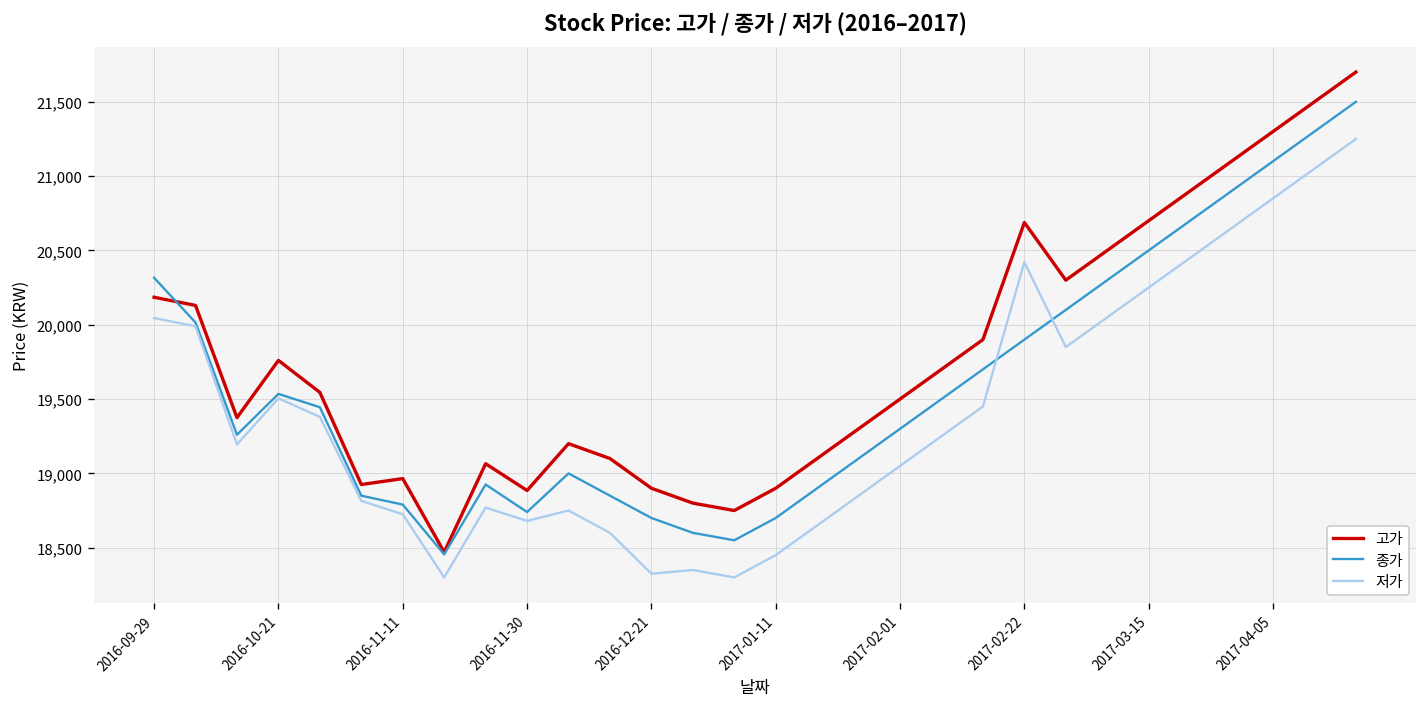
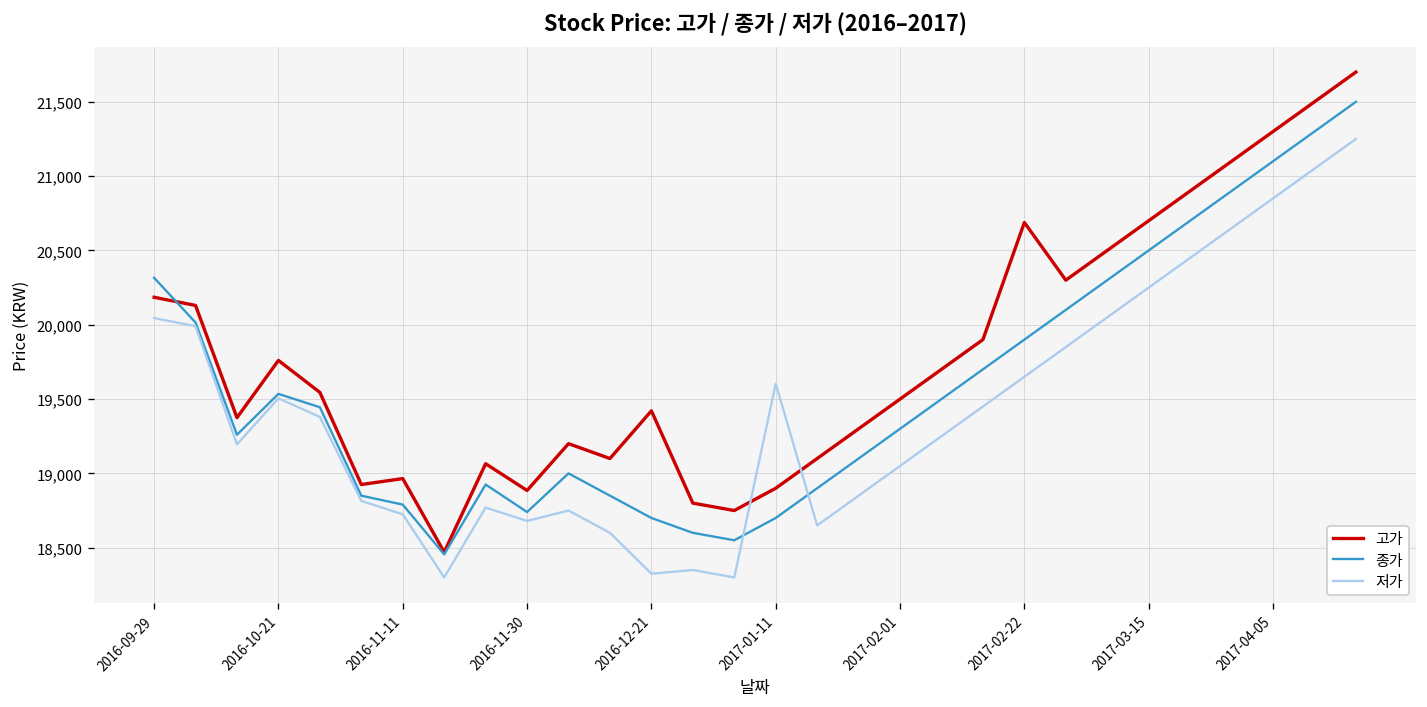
고가, 2016-12-21: 18,900 -> 19,420
저가, 2017-01-11: 18,450 -> 19,600
저가, 2017-02-22: 20,420 -> 19,650
